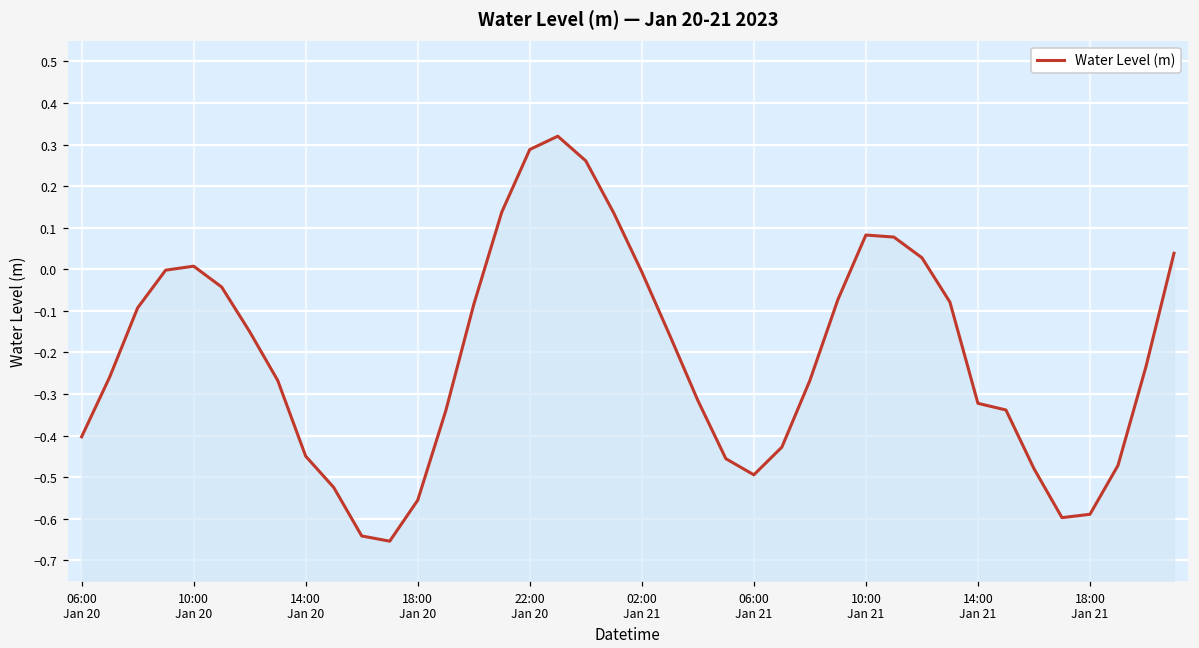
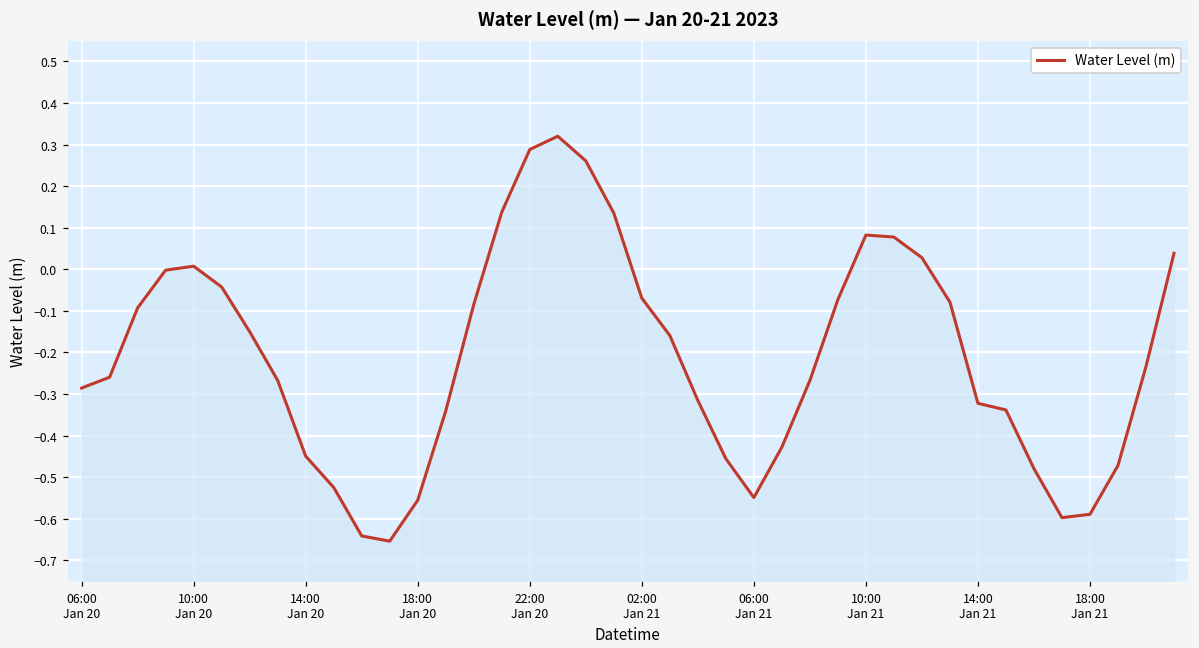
06:00 Jan 20: -0.40 -> -0.29
02:00 Jan 21: -0.01 -> -0.07
06:00 Jan 21: -0.49 -> -0.55
